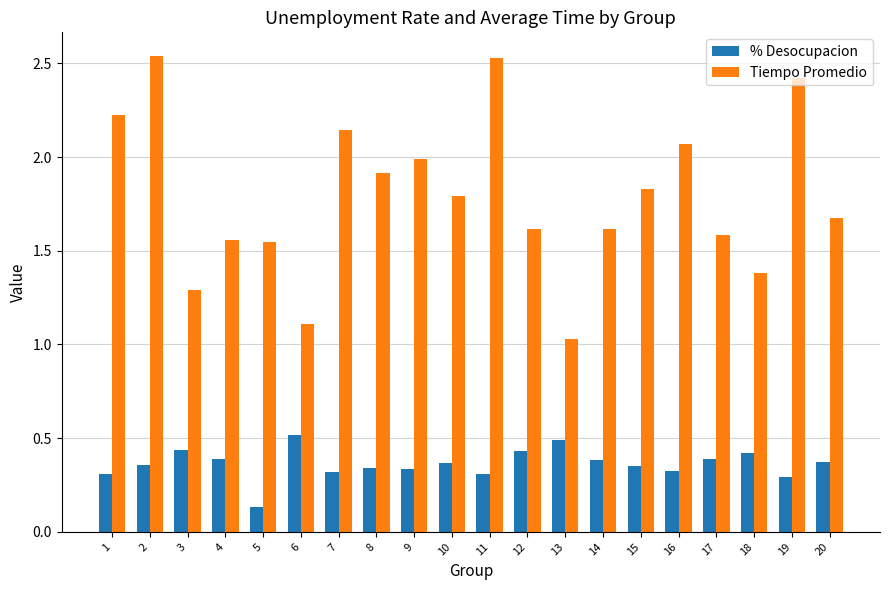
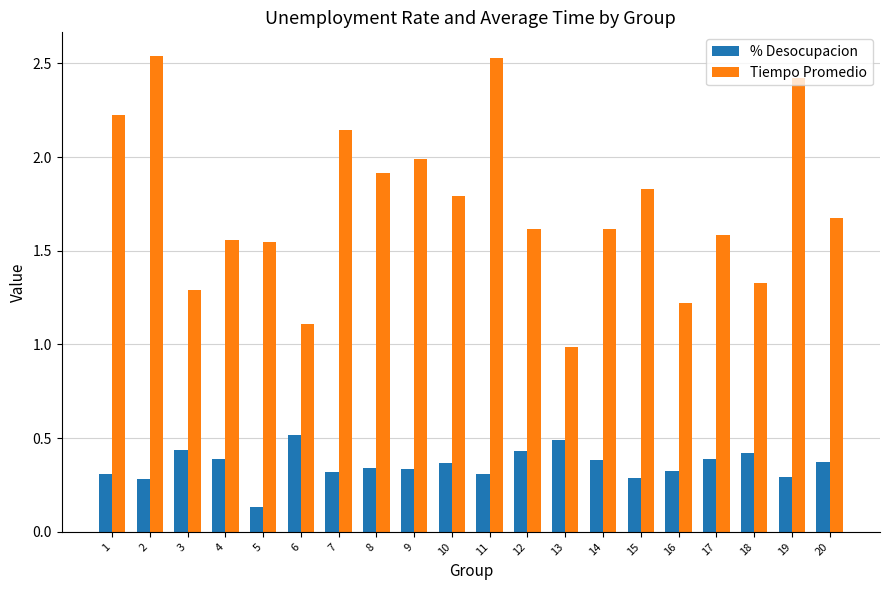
% Desocupacion, 2: 0.36 -> 0.28
Tiempo Promedio, 13: 1.03 -> 0.99
% Desocupacion, 15: 0.35 -> 0.29
Tiempo Promedio, 16: 2.07 -> 1.22
Tiempo Promedio, 18: 1.38 -> 1.33
